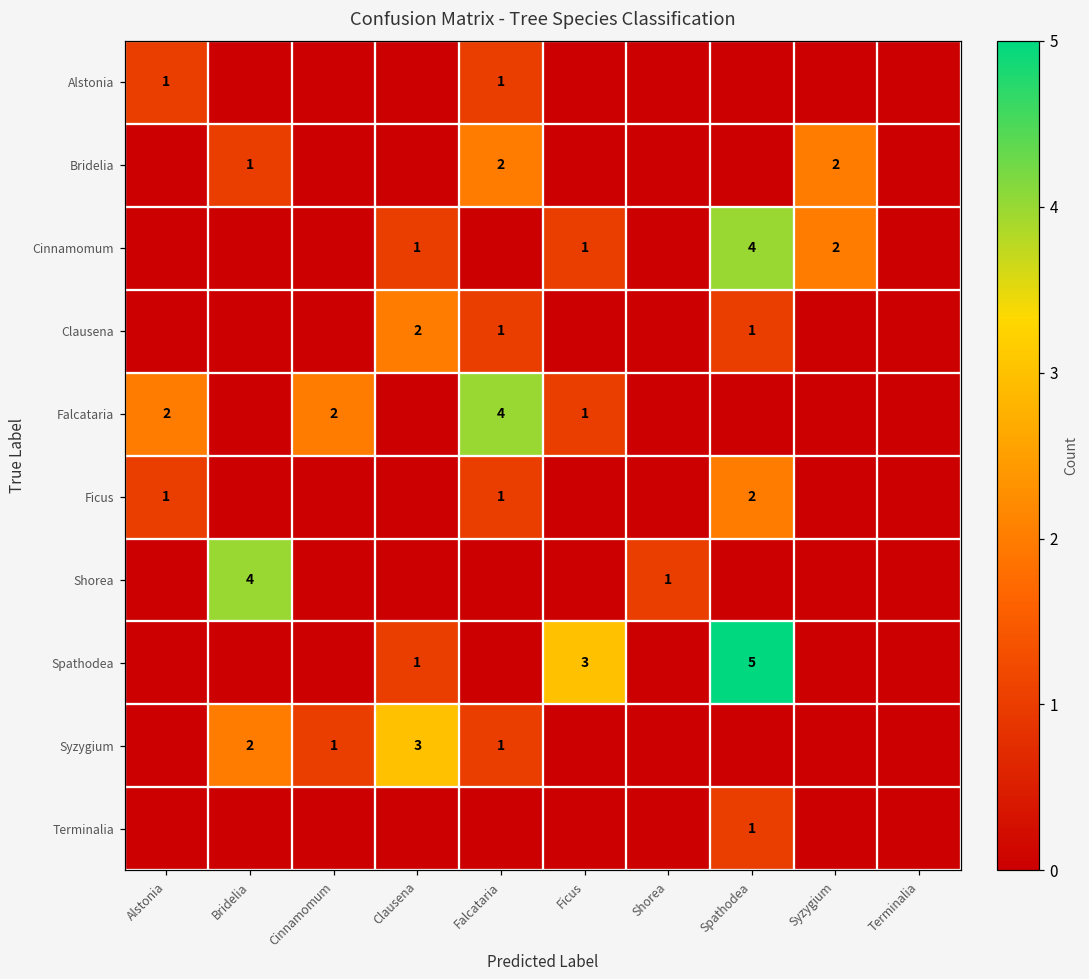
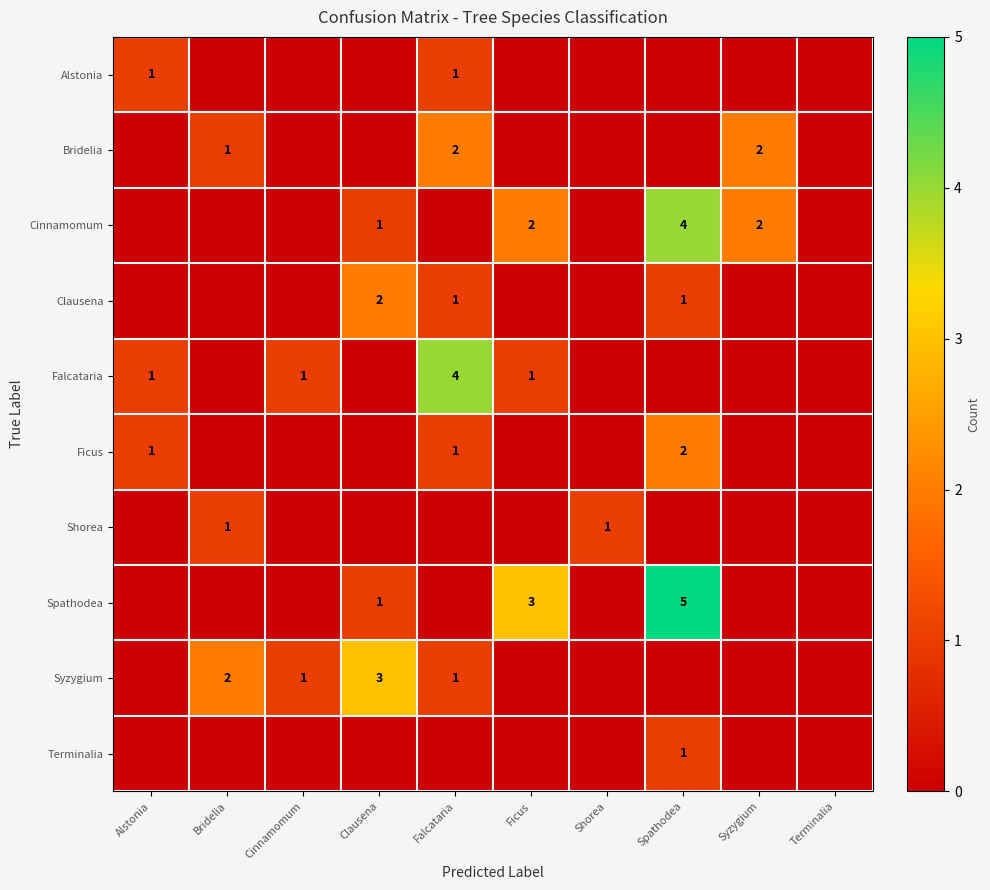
Cinnamomum, Ficus: 1 -> 2
Falcataria, Alstonia: 2 -> 1
Falcataria, Cinnamomum: 2 -> 1
Shorea, Bridelia: 4 -> 1
